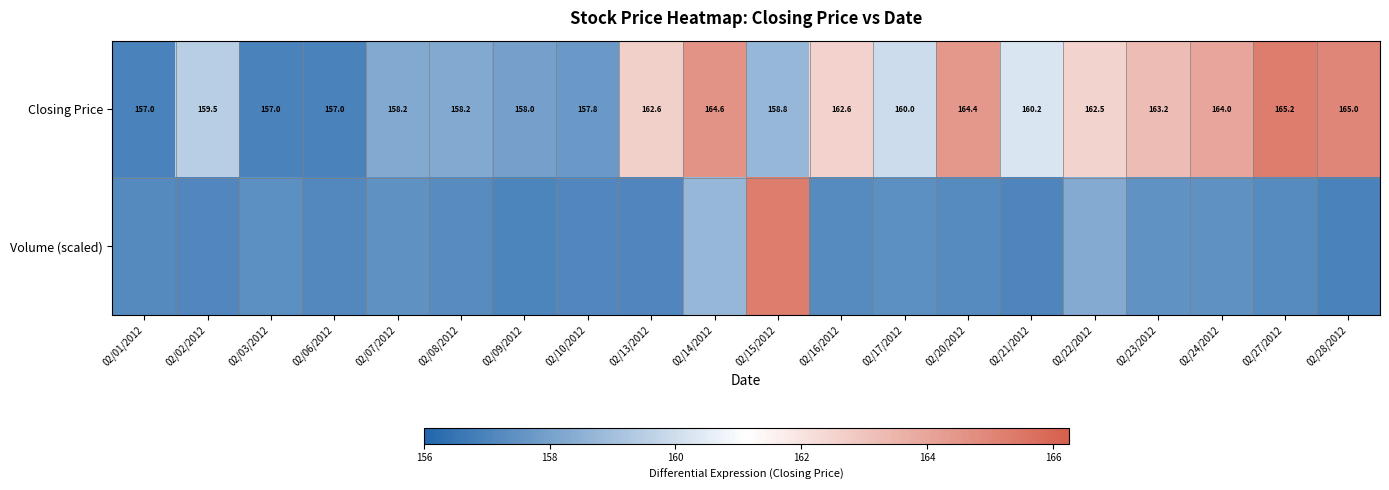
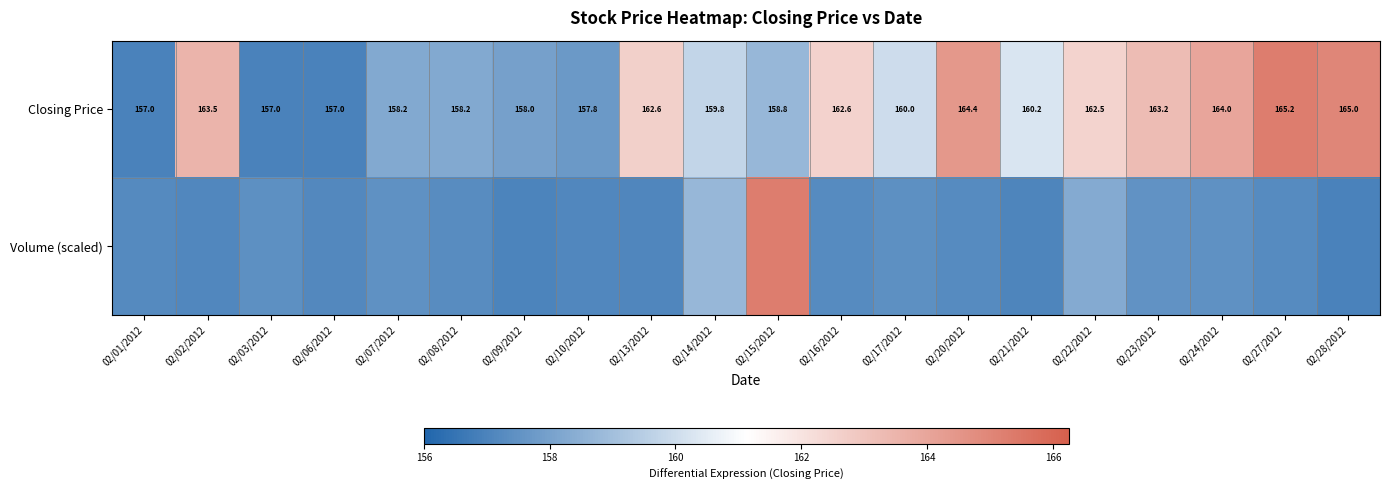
Closing Price, 02/02/2012: 159.5 -> 163.5
Closing Price, 02/14/2012: 164.6 -> 159.8
